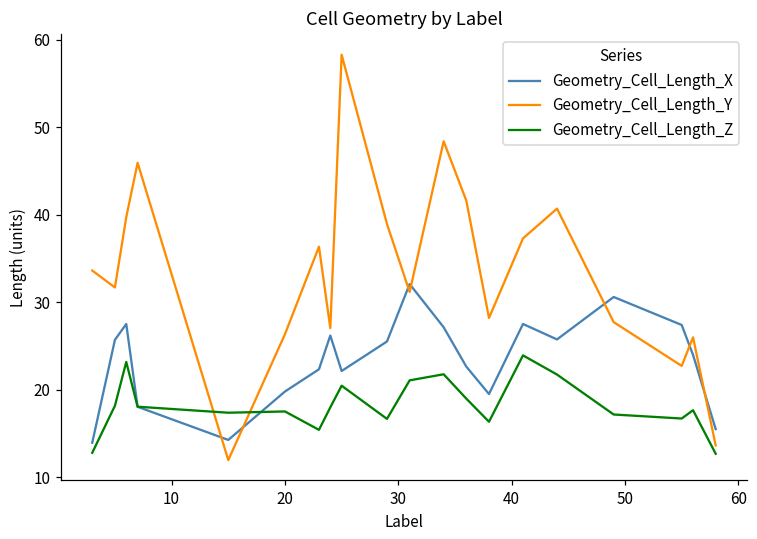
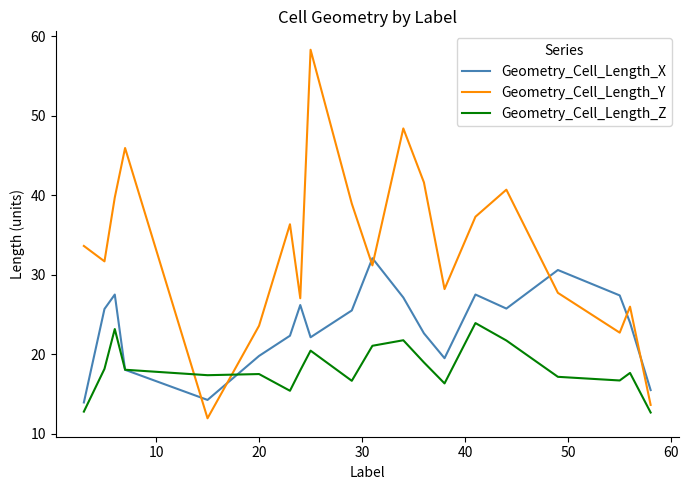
Geometry_Cell_Length_Y, 20: 26 -> 24
